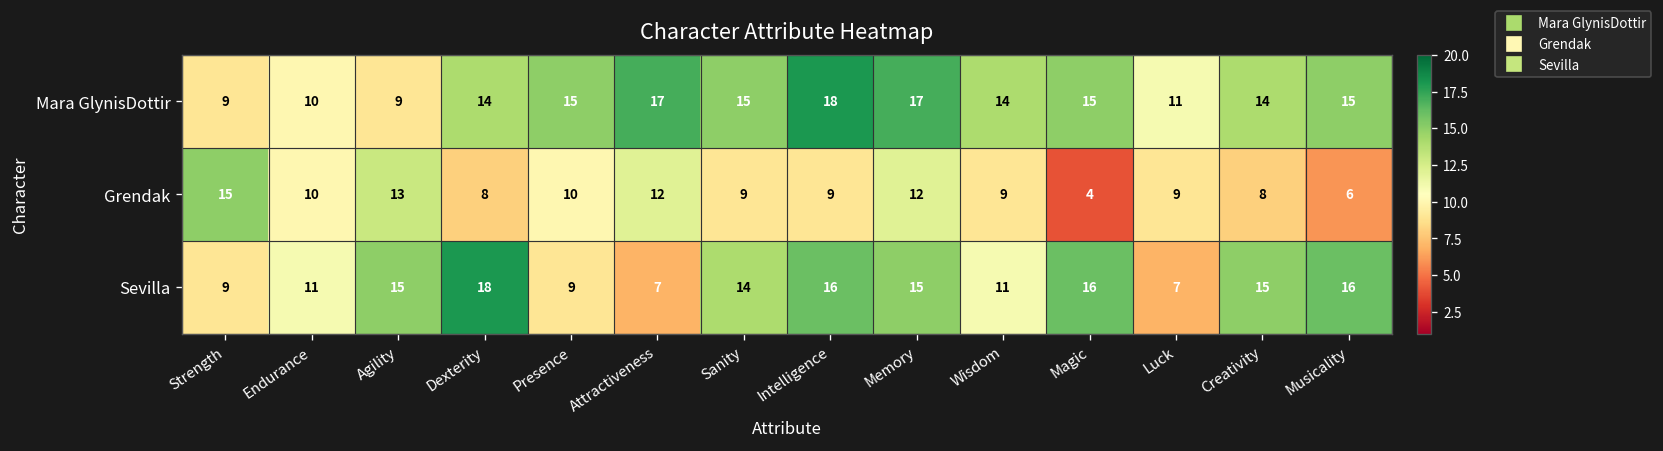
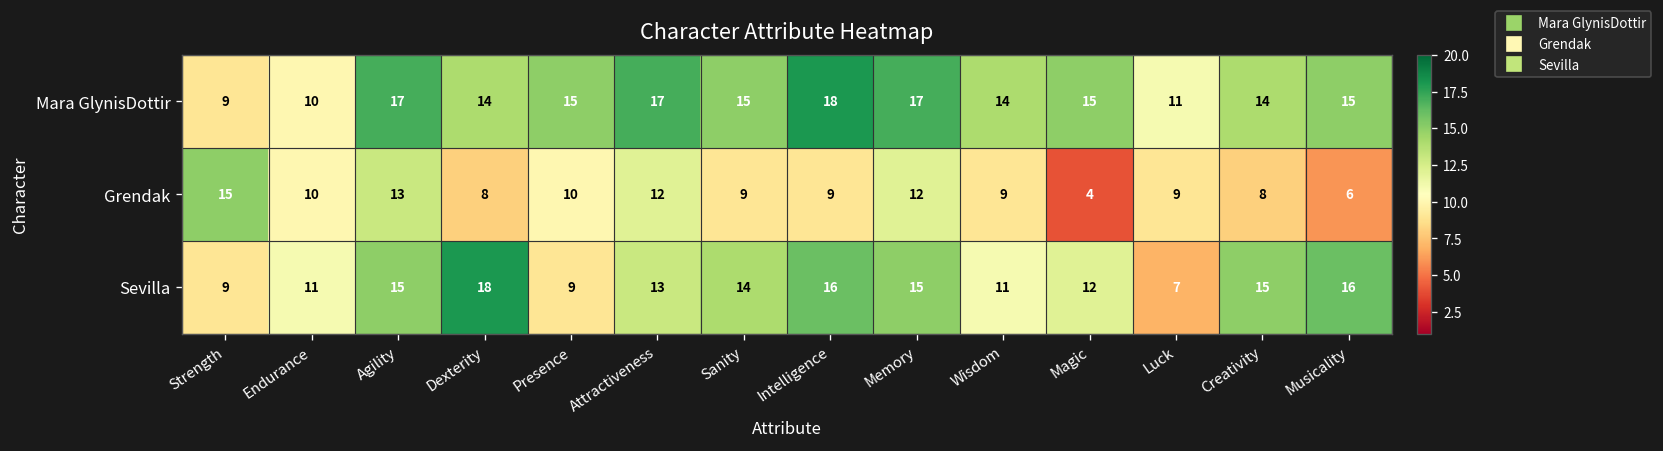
Mara GlynisDottir, Agility: 9 -> 17
Sevilla, Attractiveness: 7 -> 13
Sevilla, Magic: 16 -> 12
